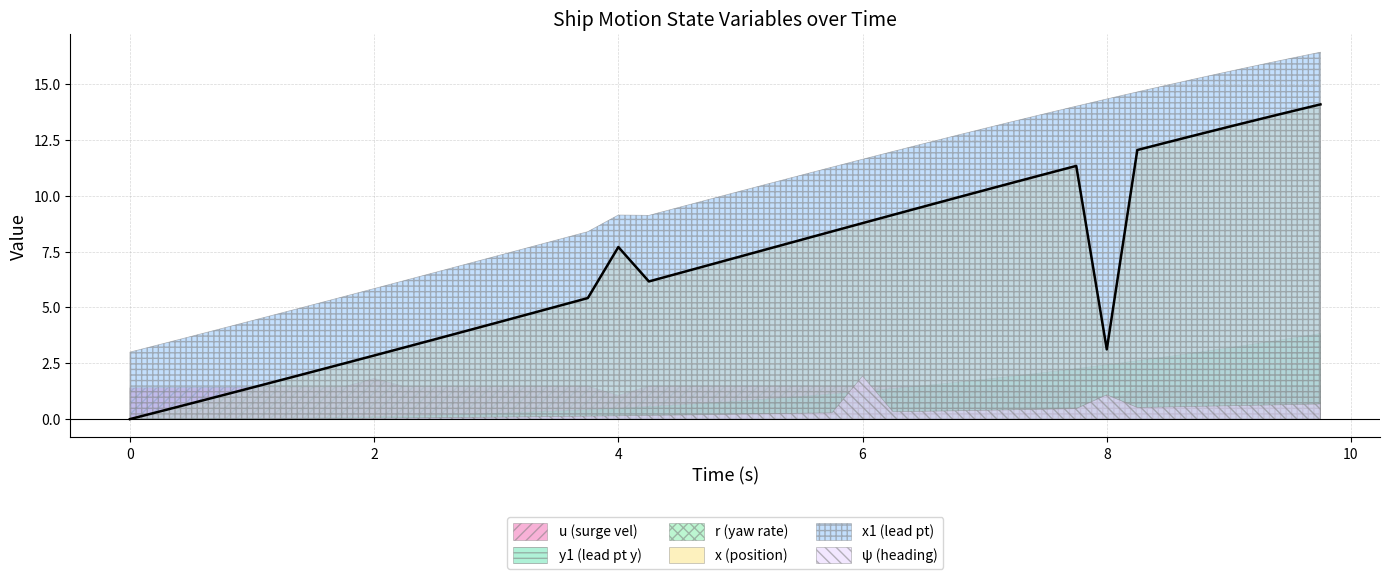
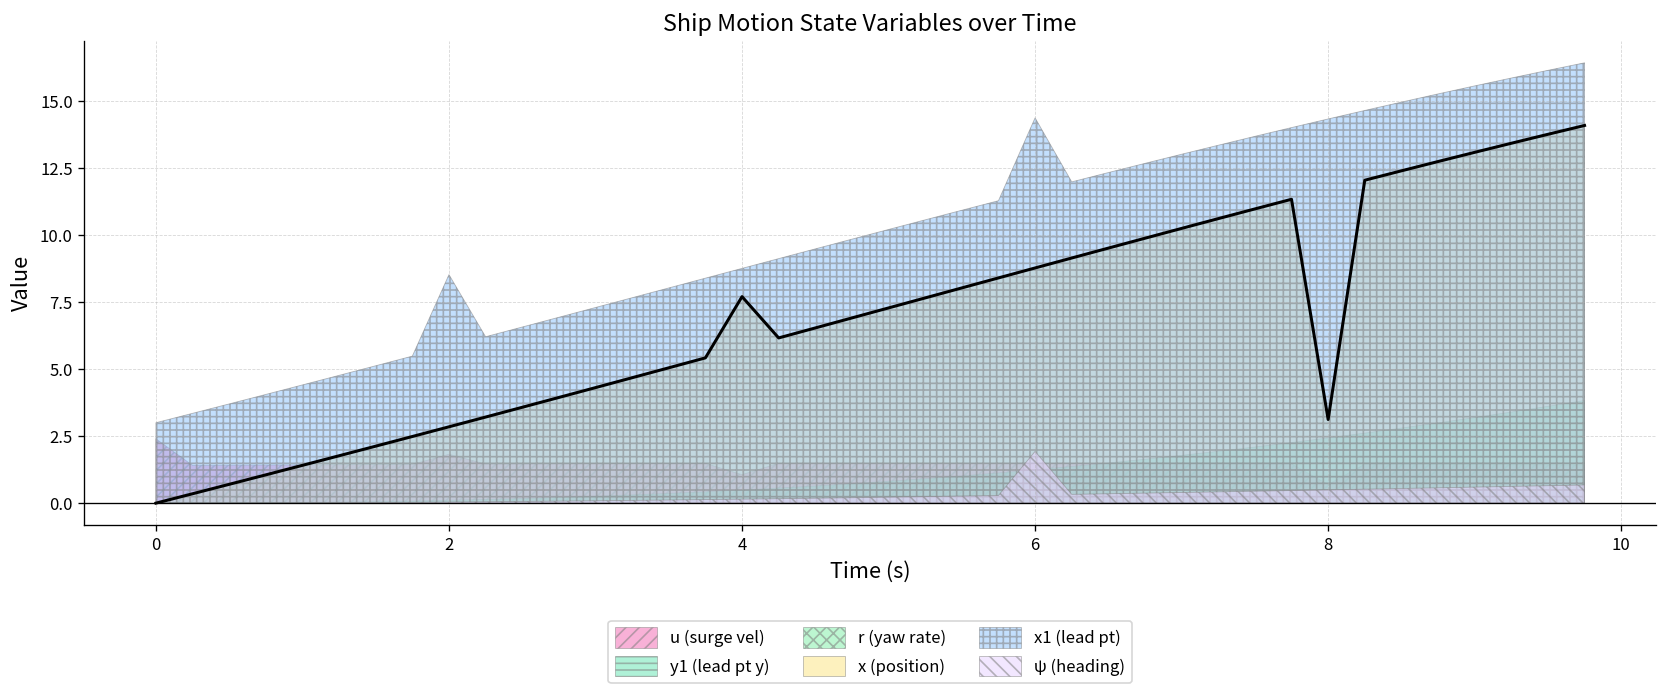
u (surge vel), 0: 1.4 -> 2.4
x1 (lead pt), 2: 5.8 -> 8.5
x1 (lead pt), 4: 9.1 -> 8.8
x1 (lead pt), 6: 11.6 -> 14.4
ψ (heading), 8: 1.1 -> 0.5
